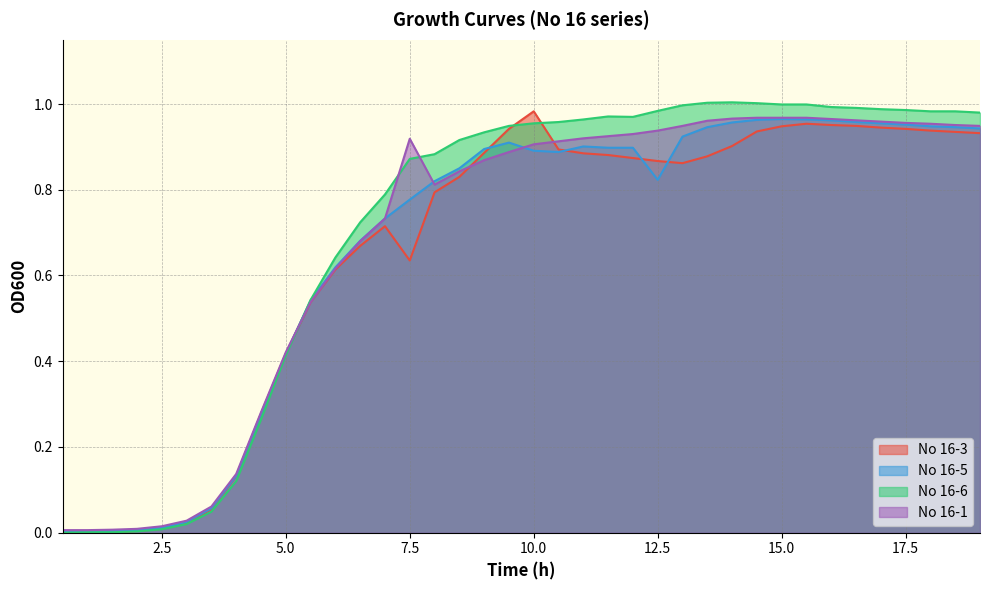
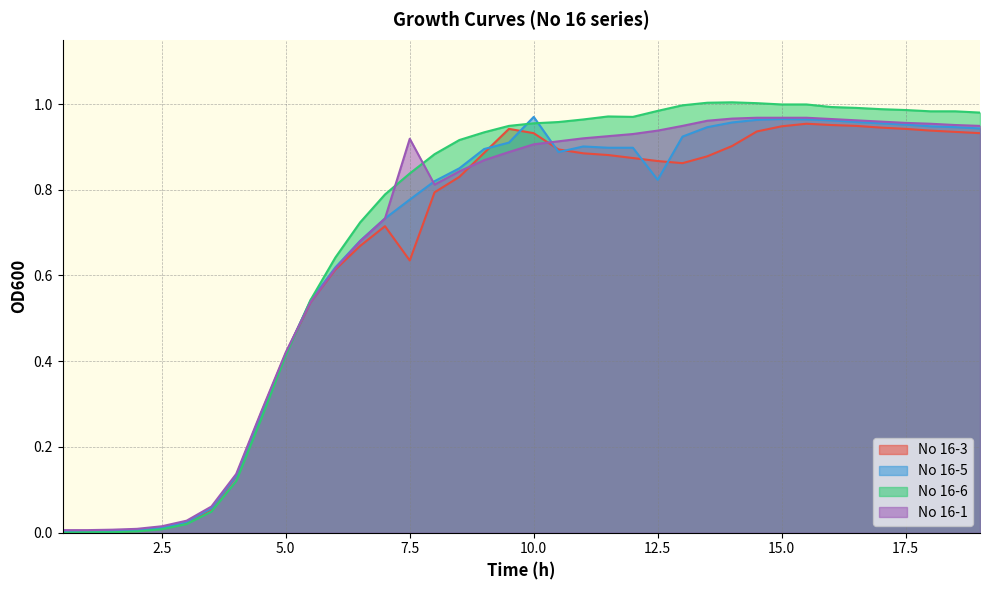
No 16-6, 7.5: 0.87 -> 0.84
No 16-3, 10.0: 0.98 -> 0.93
No 16-5, 10.0: 0.89 -> 0.97
